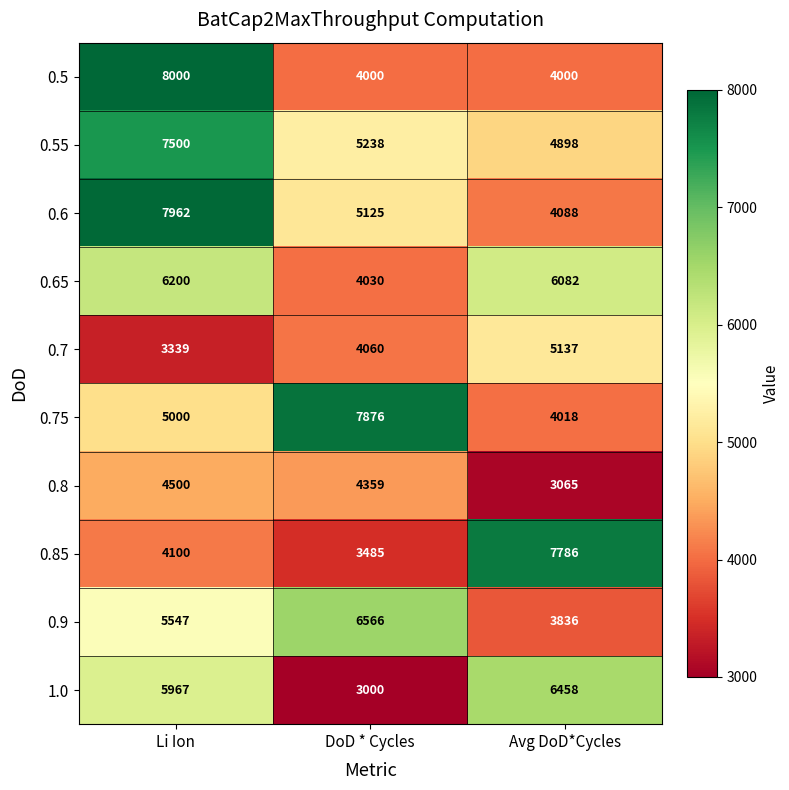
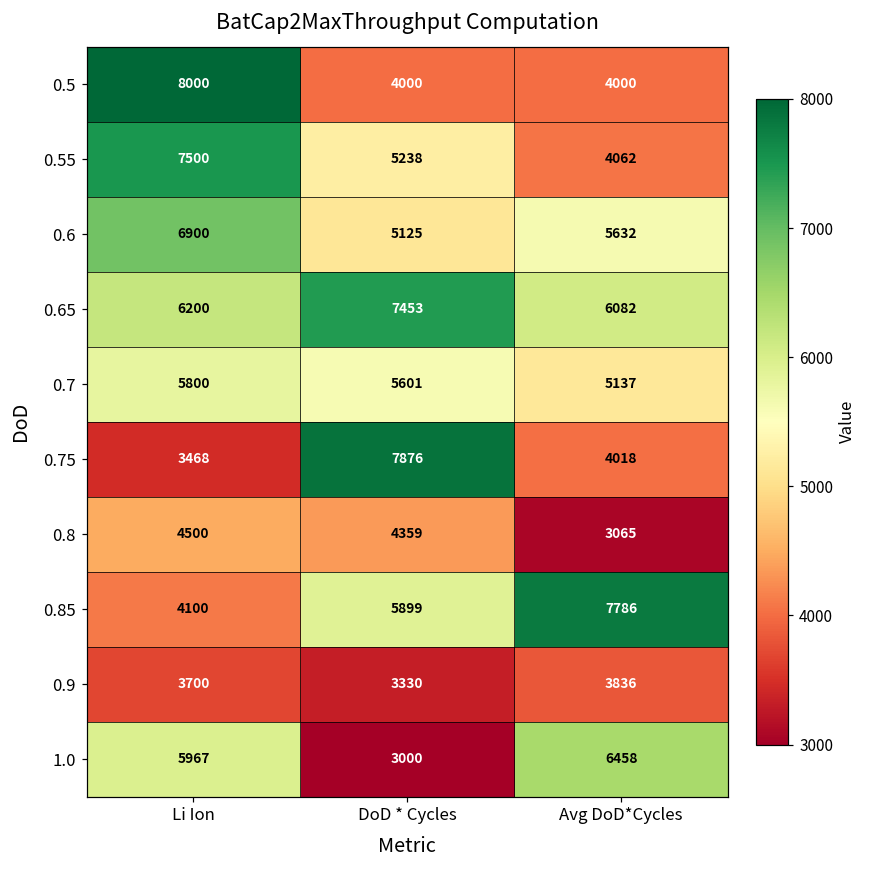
0.55, Avg DoD*Cycles: 4898 -> 4062
0.6, Li Ion: 7962 -> 6900
0.6, Avg DoD*Cycles: 4088 -> 5632
0.65, DoD * Cycles: 4030 -> 7453
0.7, Li Ion: 3339 -> 5800
0.7, DoD * Cycles: 4060 -> 5601
0.75, Li Ion: 5000 -> 3468
0.85, DoD * Cycles: 3485 -> 5899
0.9, Li Ion: 5547 -> 3700
0.9, DoD * Cycles: 6566 -> 3330
